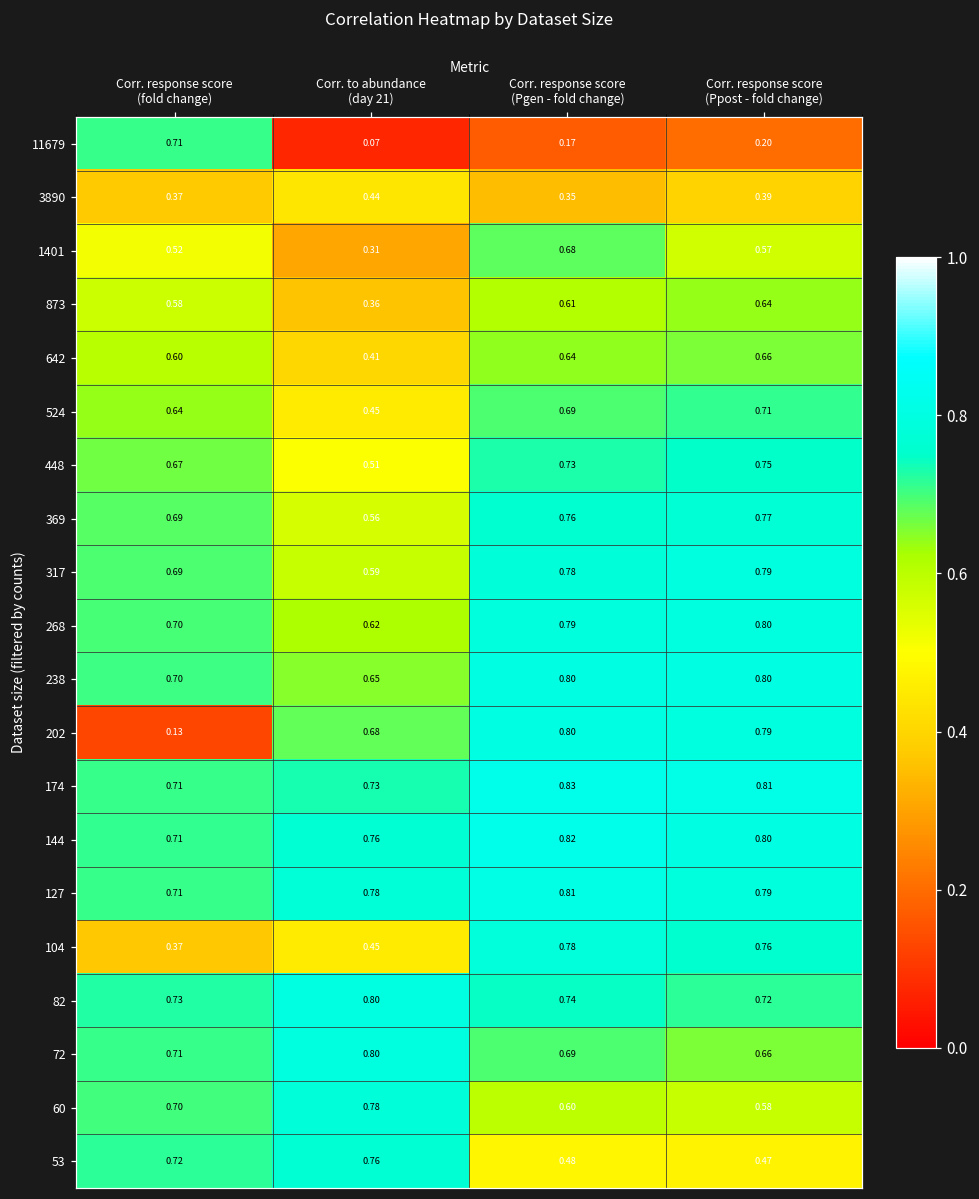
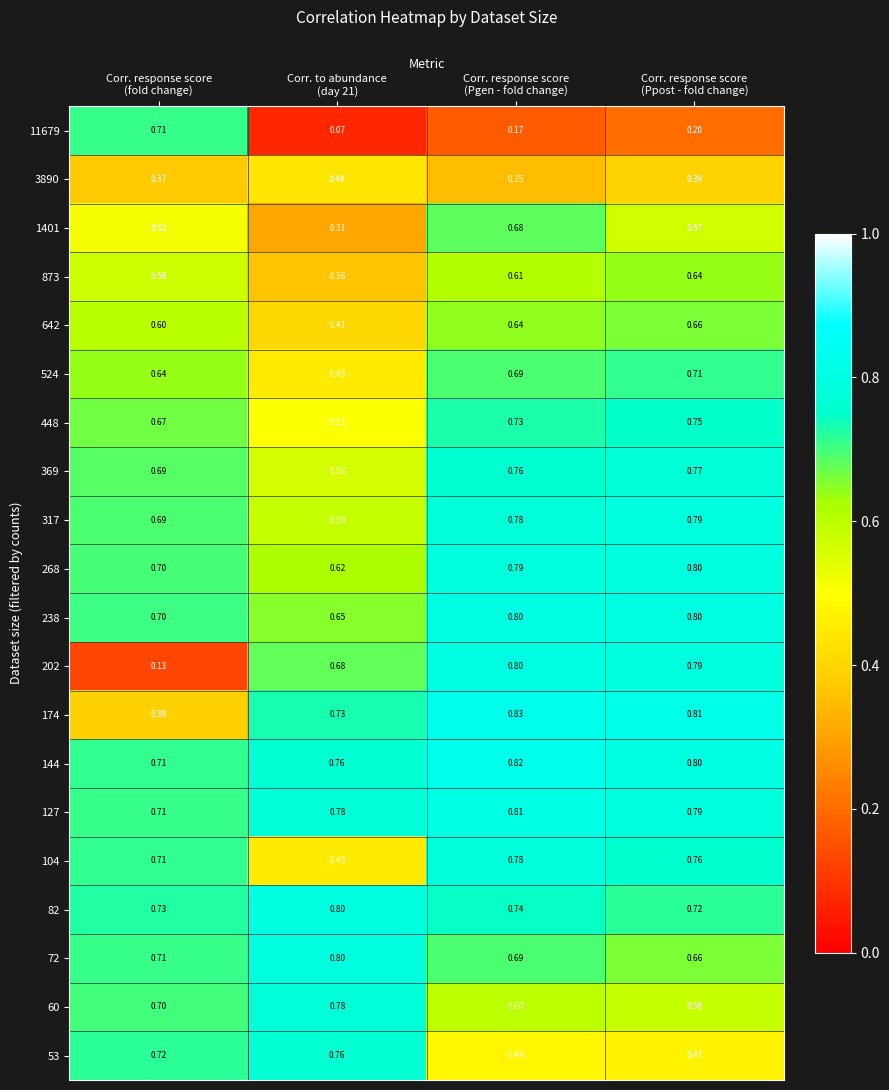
174, Corr. response score (fold change): 0.71 -> 0.39
104, Corr. response score (fold change): 0.37 -> 0.71
